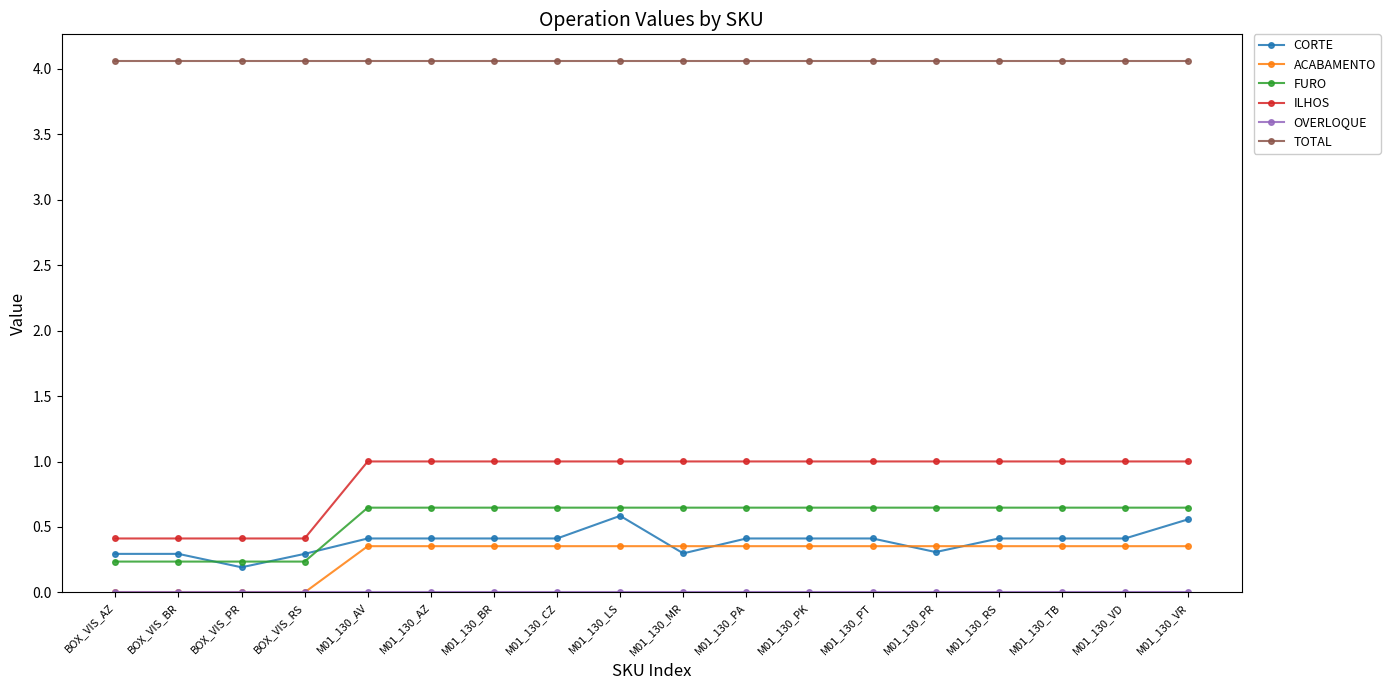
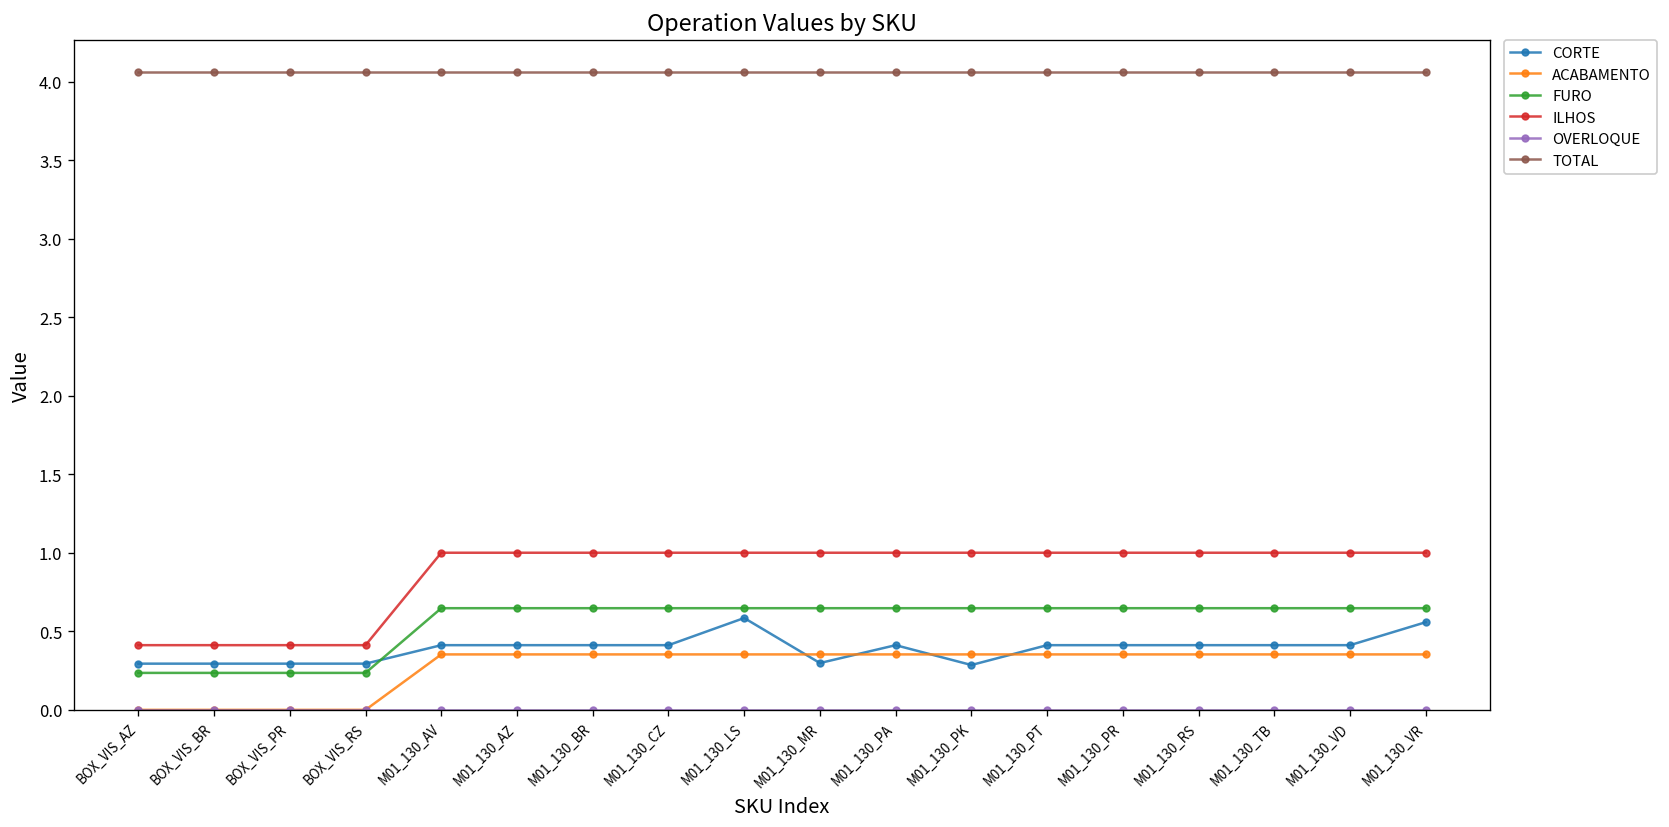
CORTE, BOX_VIS_PR: 0.19 -> 0.29
CORTE, M01_130_PK: 0.41 -> 0.29
CORTE, M01_130_PR: 0.31 -> 0.41
